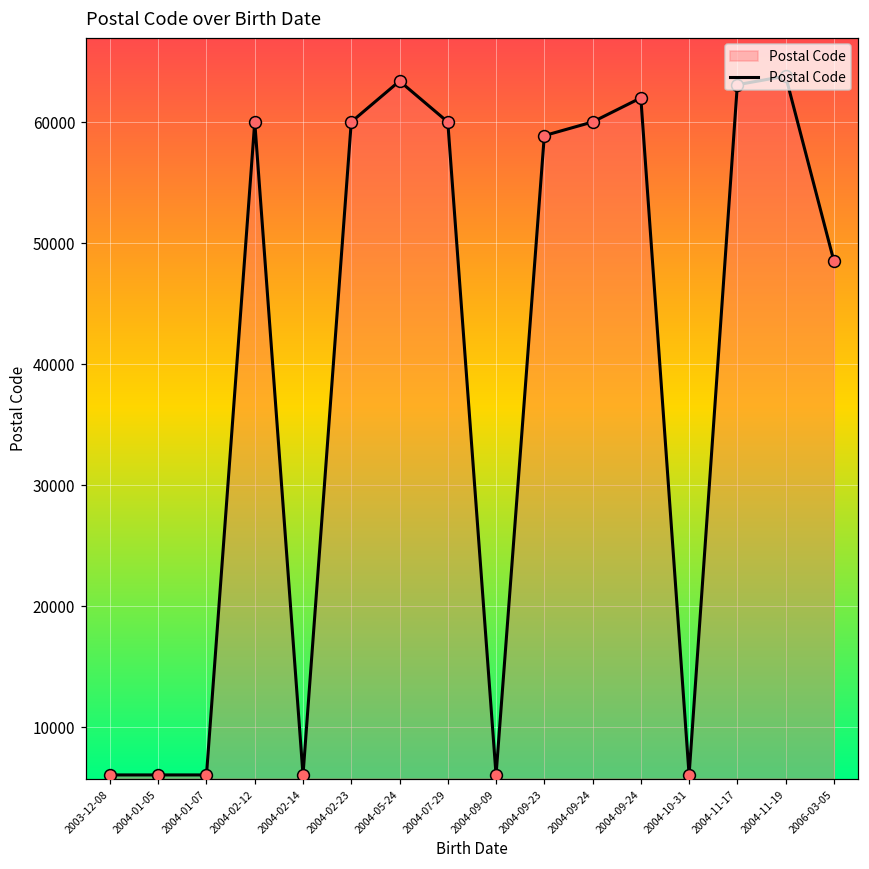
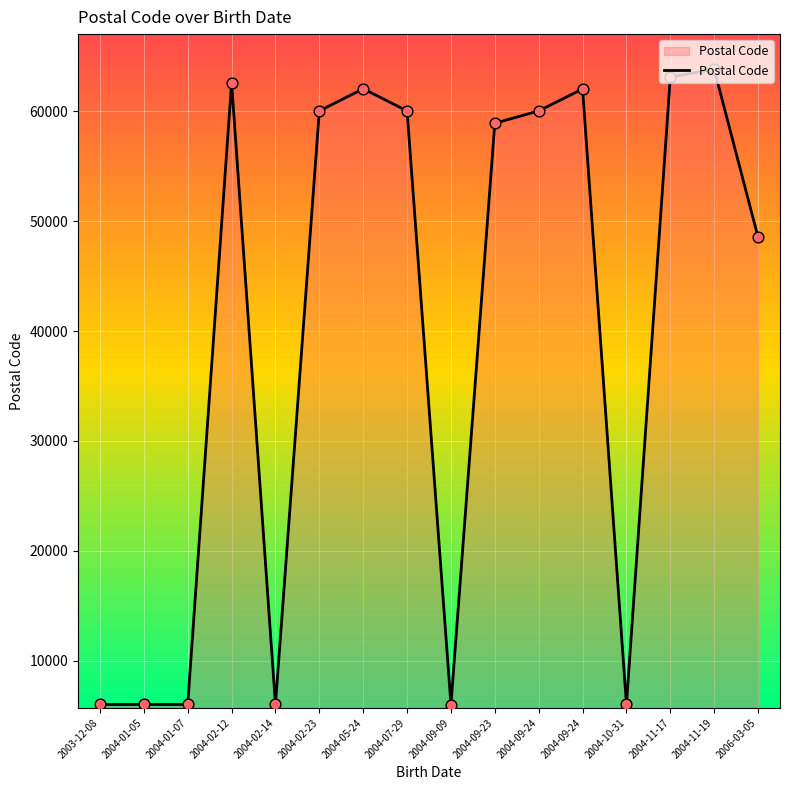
2004-02-12: 60000 -> 62600
2004-05-24: 63400 -> 62000
